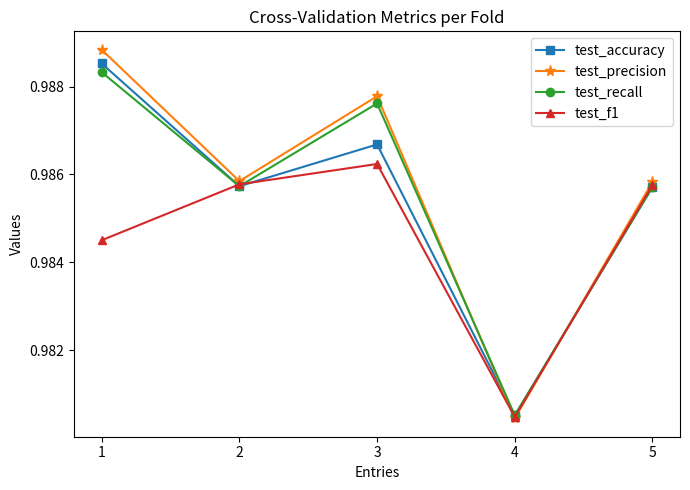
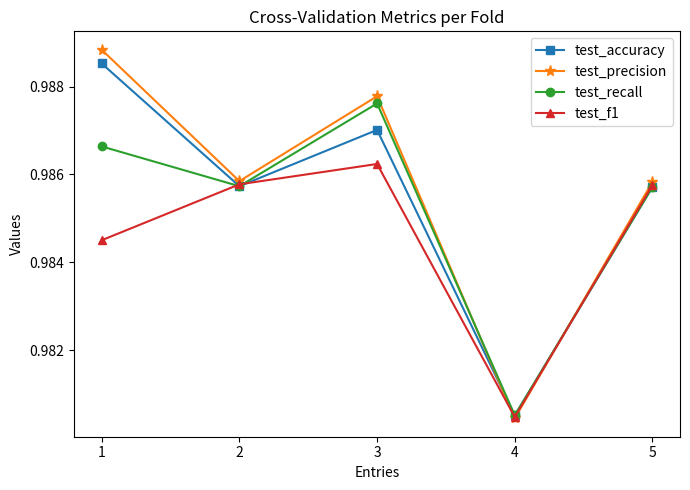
test_recall, 1: 0.9883 -> 0.9866
test_accuracy, 3: 0.9867 -> 0.9870
